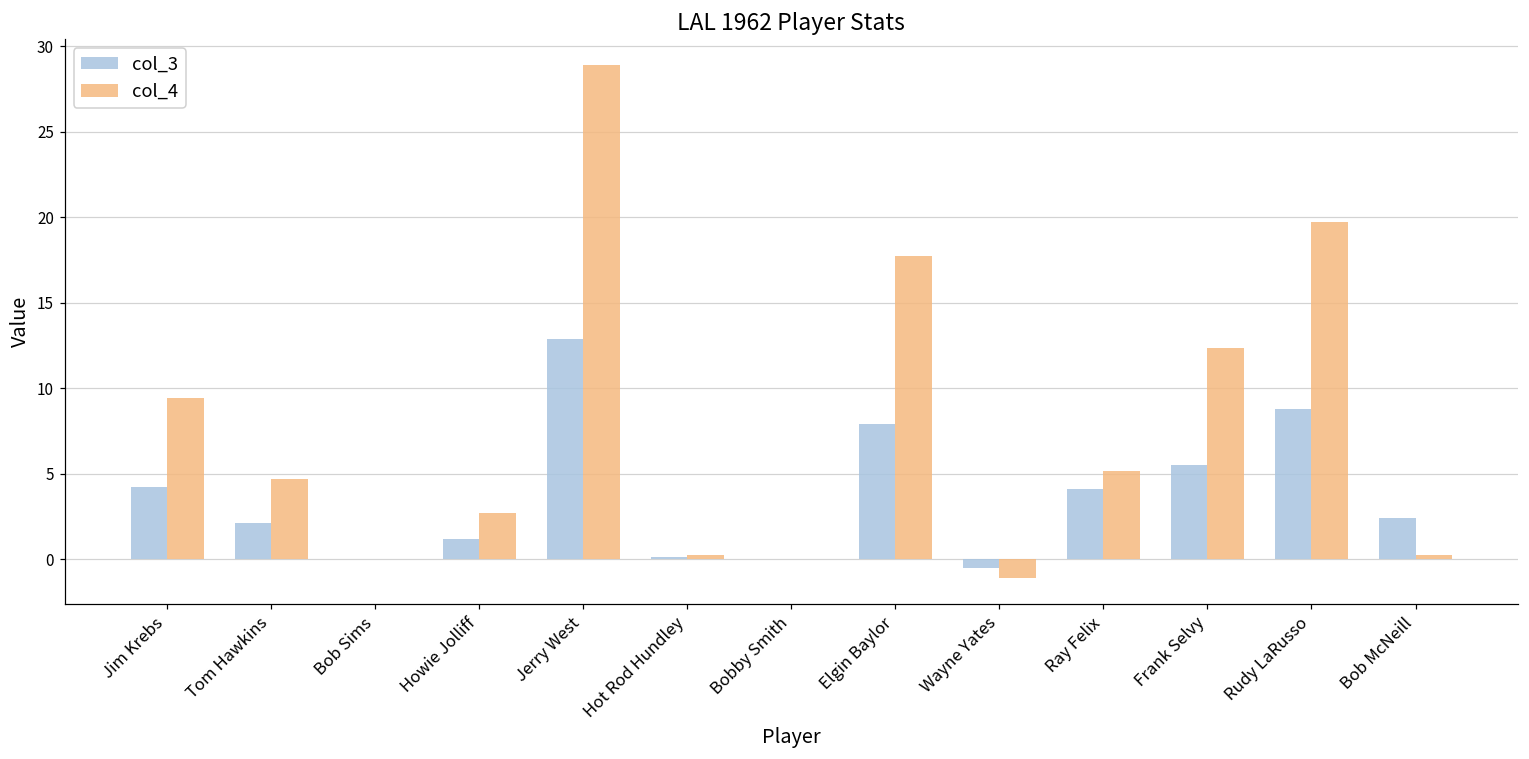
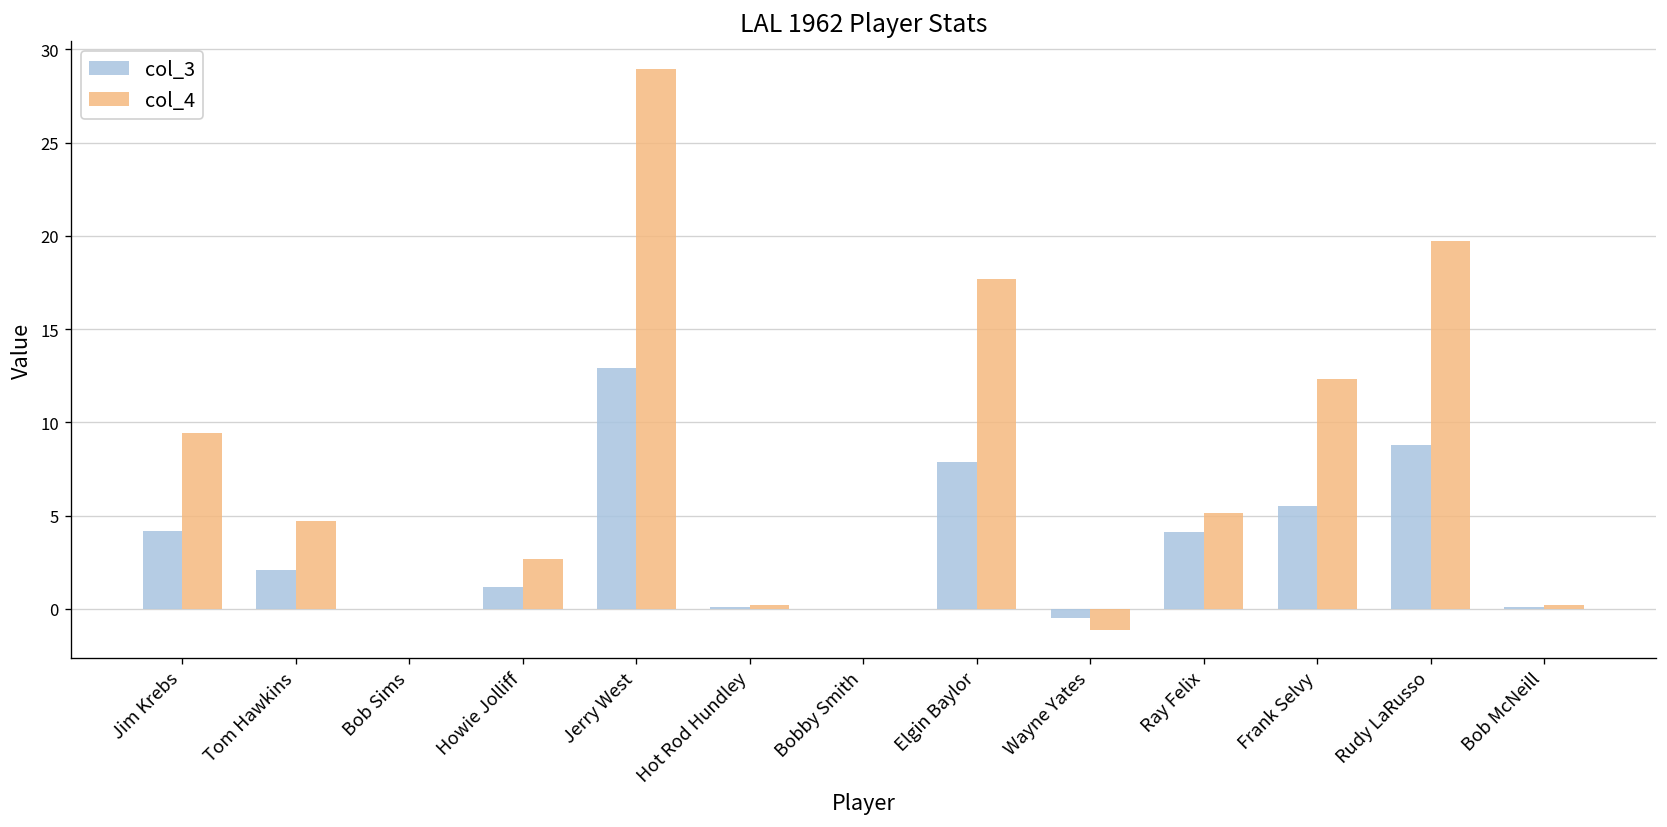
col_3, Bob McNeill: 2.4 -> 0.1
